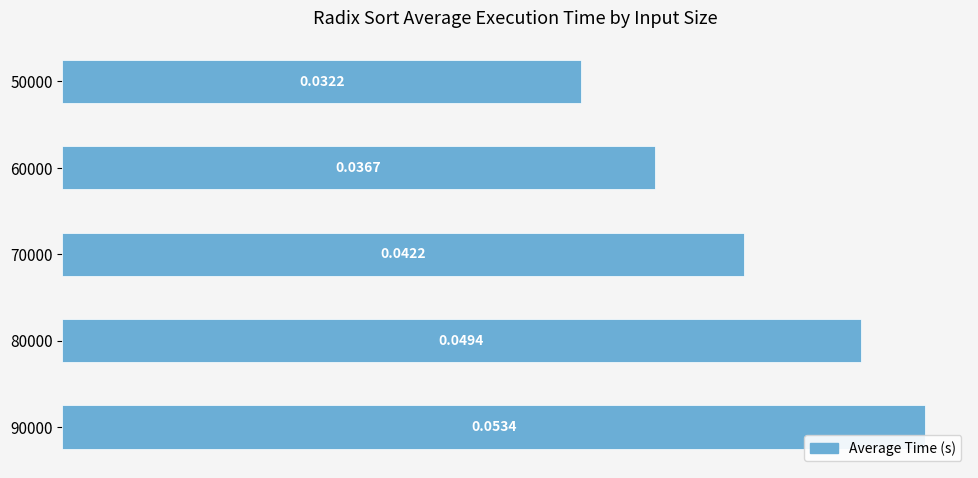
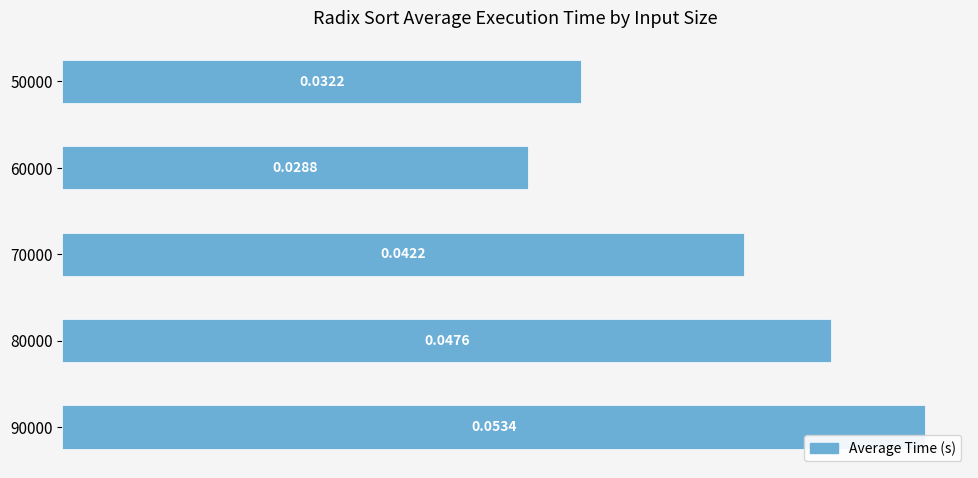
60000: 0.0367 -> 0.0288
80000: 0.0494 -> 0.0476
